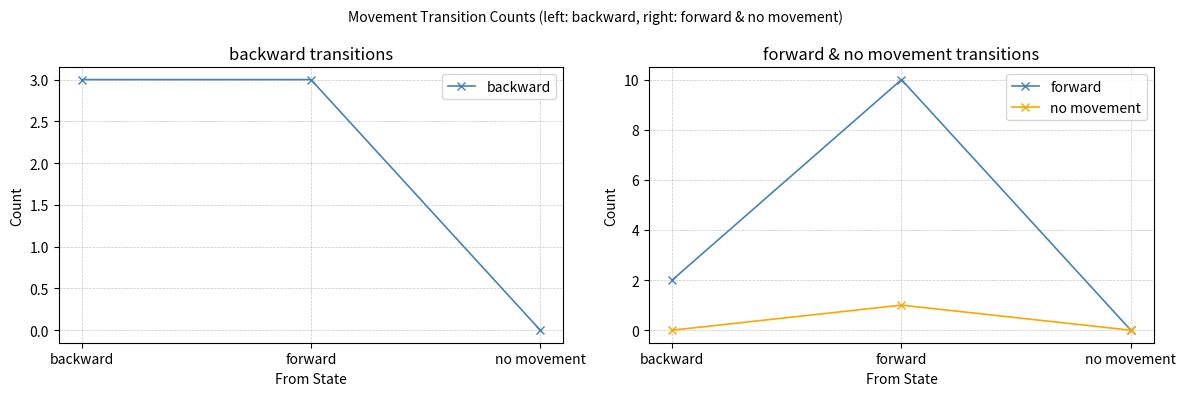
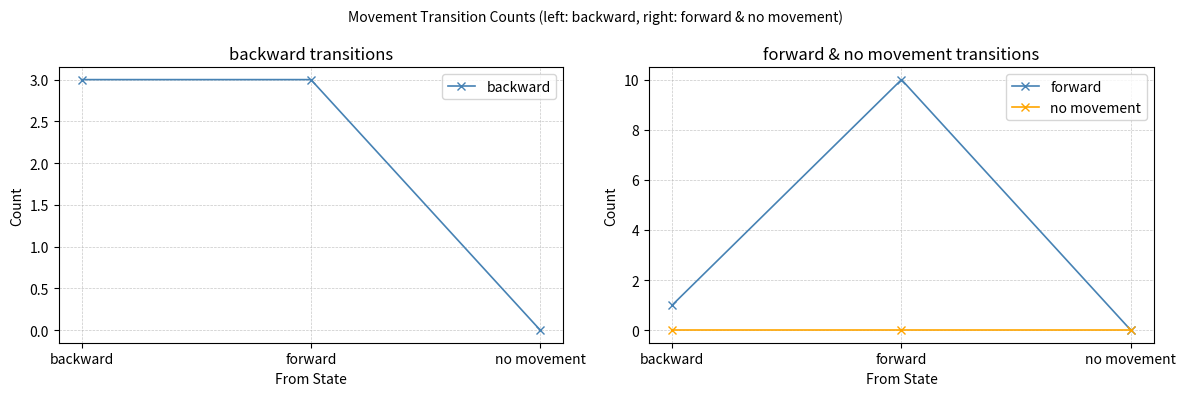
forward & no movement transitions, forward, backward: 2 -> 1
forward & no movement transitions, no movement, forward: 1 -> 0
